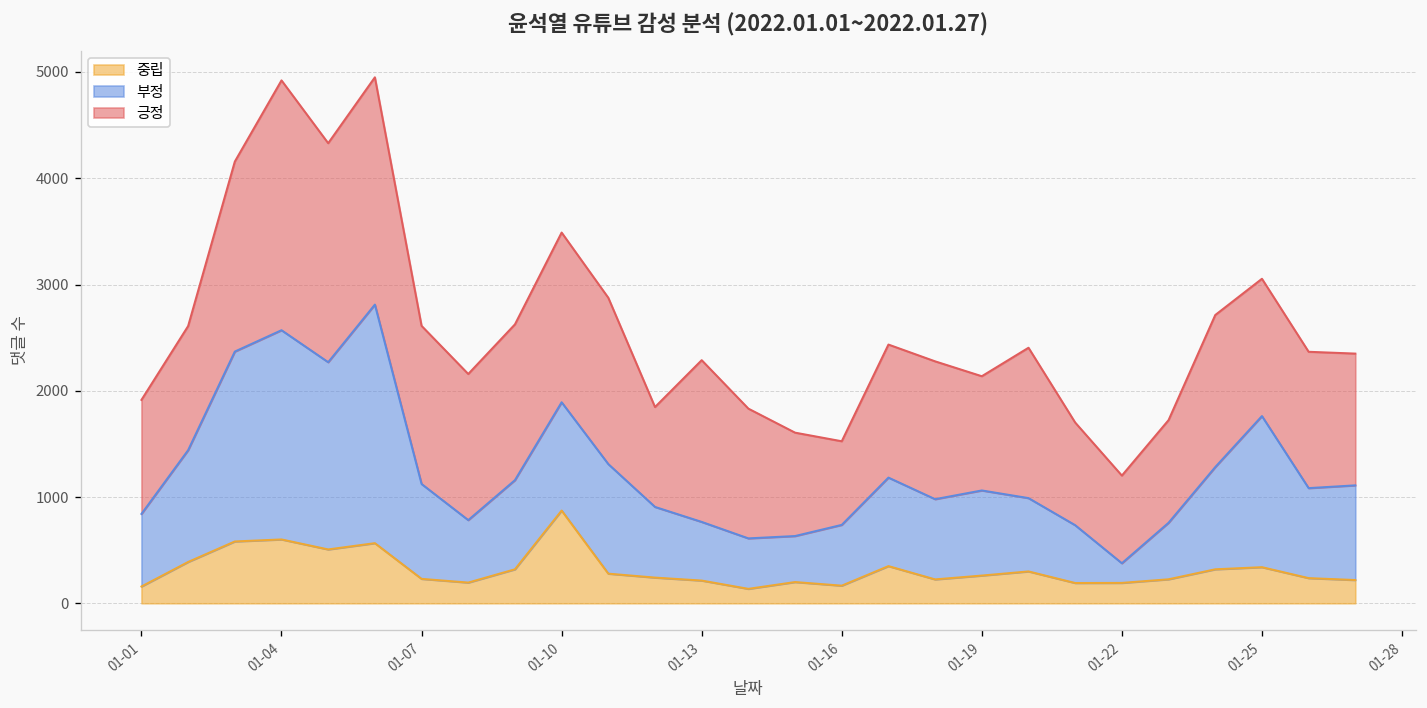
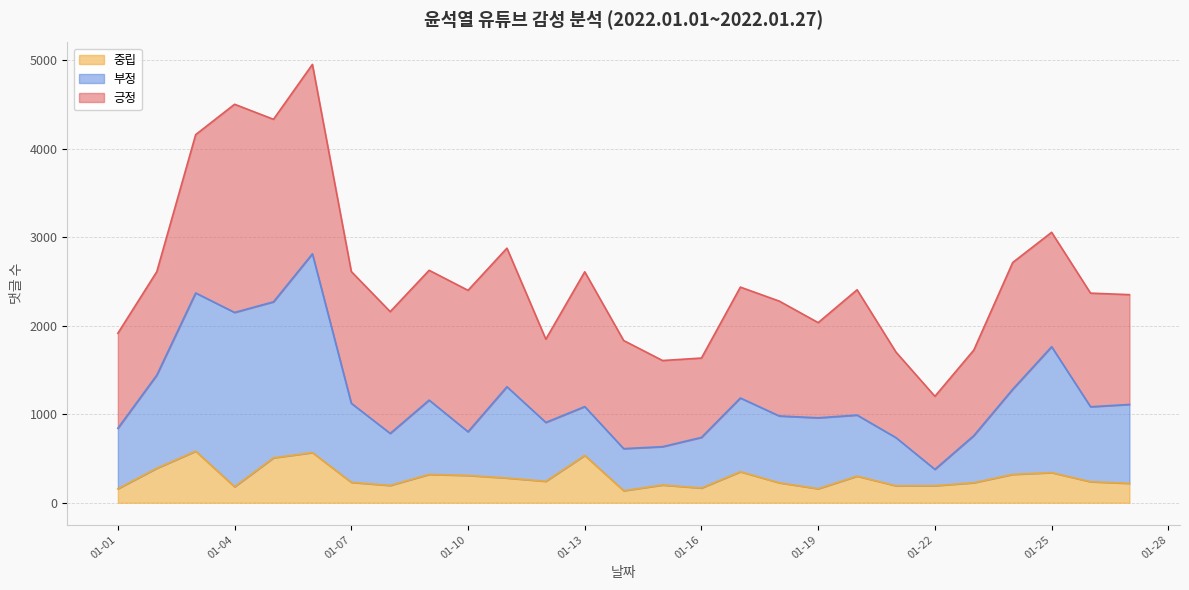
중립, 01-04: 600 -> 200
중립, 01-10: 900 -> 300
부정, 01-10: 1000 -> 500
중립, 01-13: 200 -> 500
긍정, 01-16: 800 -> 900
중립, 01-19: 300 -> 200
